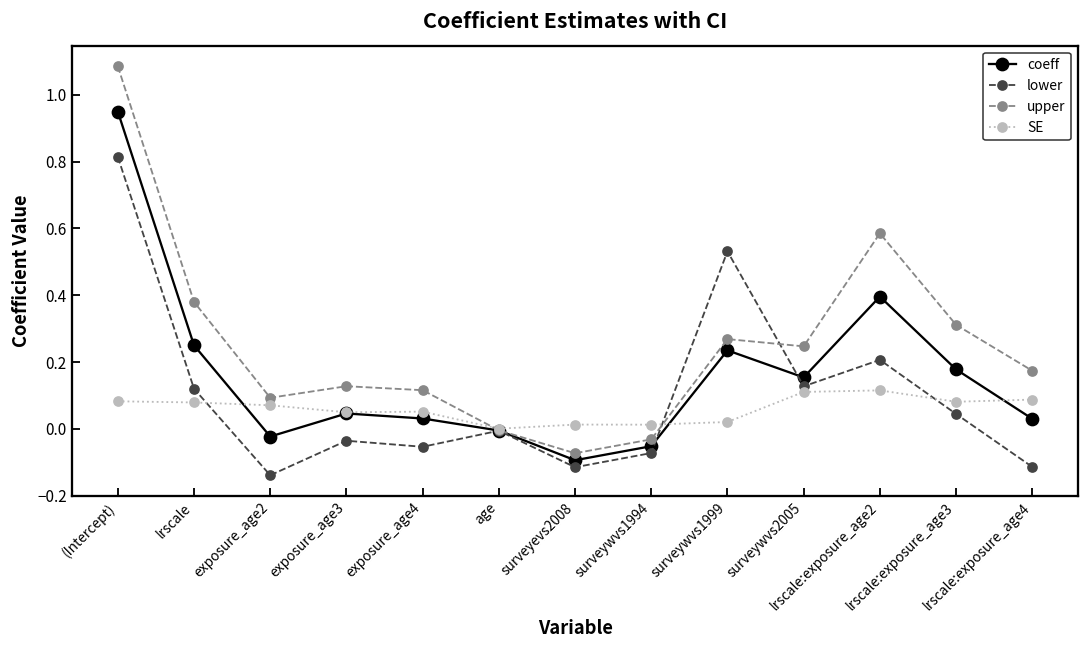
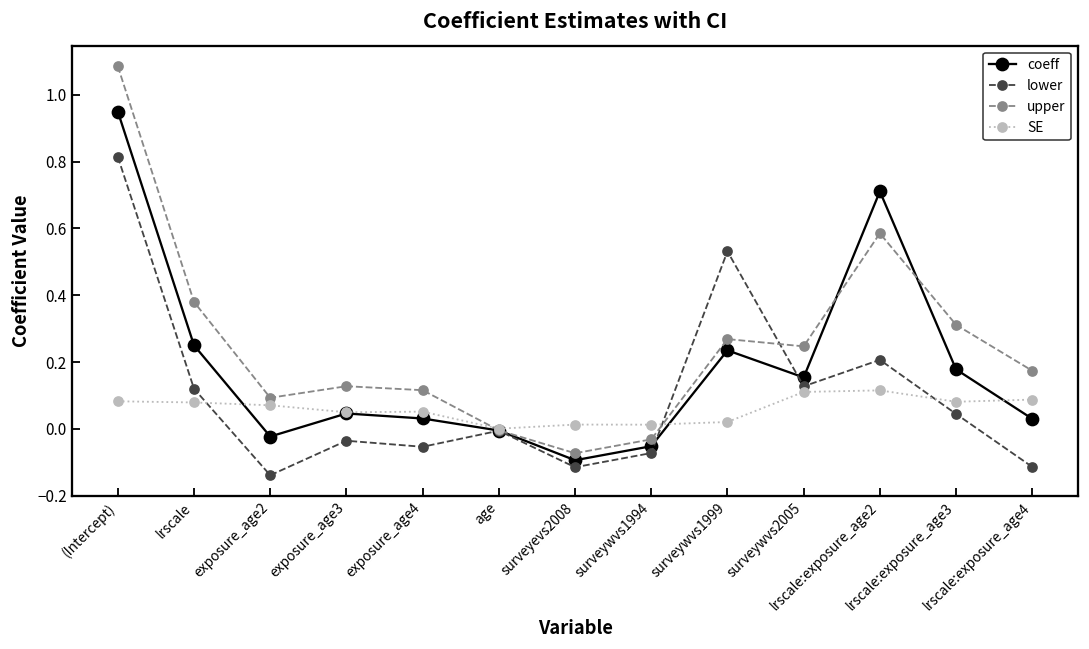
coeff, lrscale:exposure_age2: 0.40 -> 0.71
